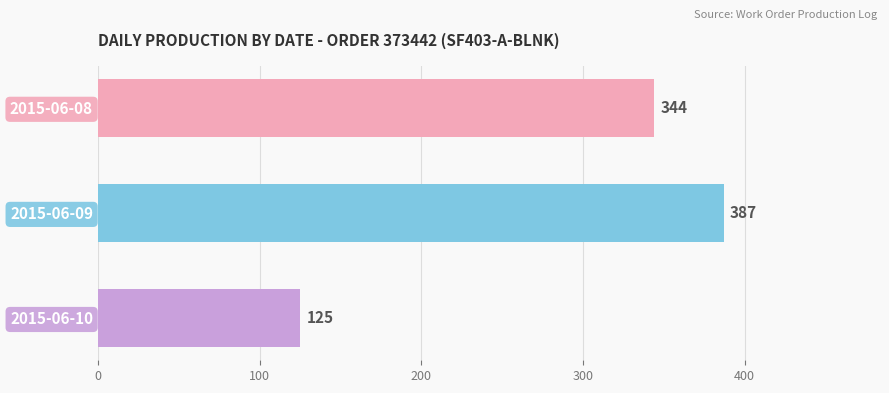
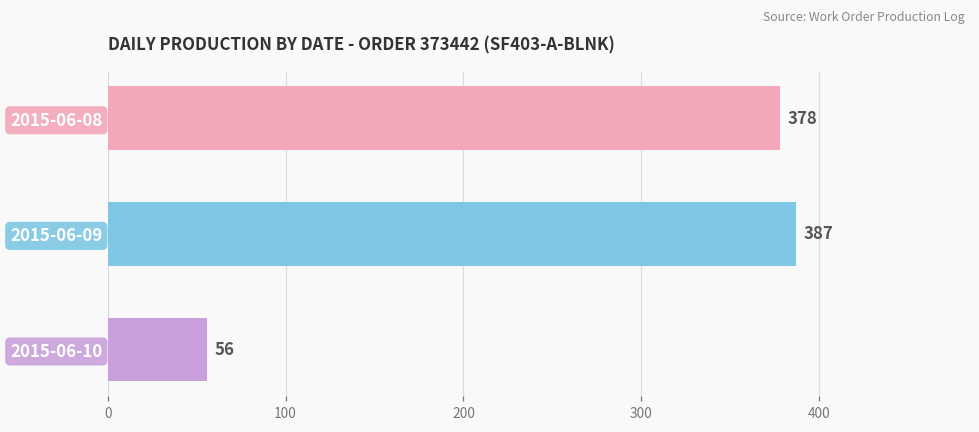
2015-06-08: 344 -> 378
2015-06-10: 125 -> 56
